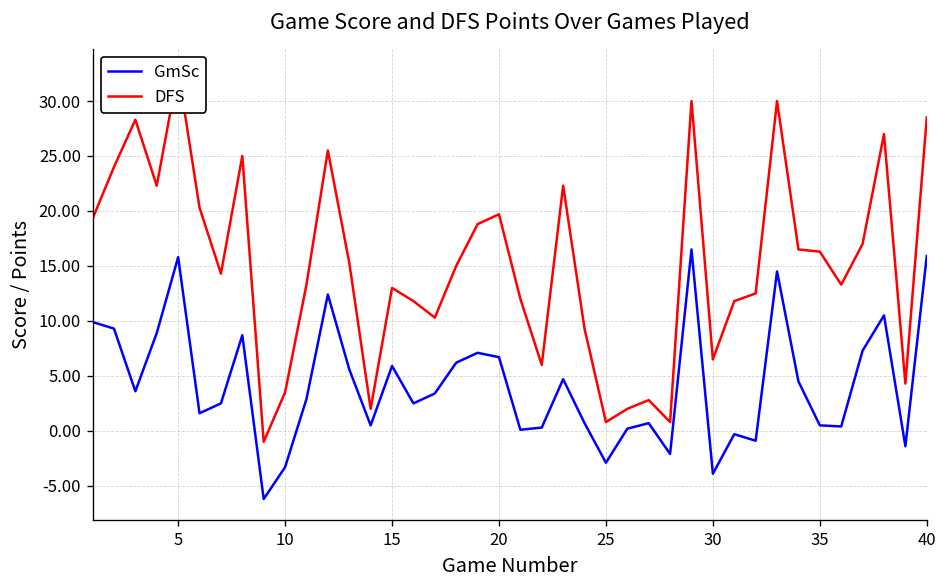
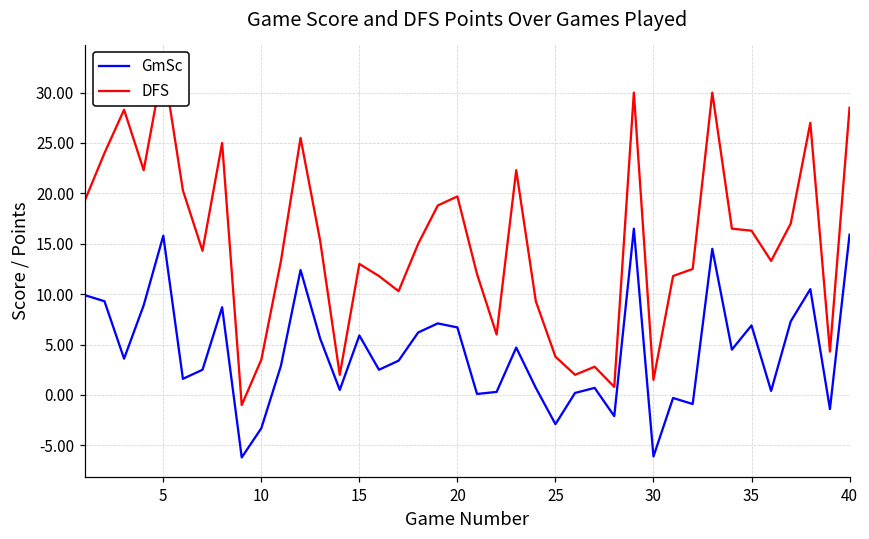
DFS, 25: 1 -> 4
GmSc, 30: -4 -> -6
DFS, 30: 7 -> 2
GmSc, 35: 1 -> 7
